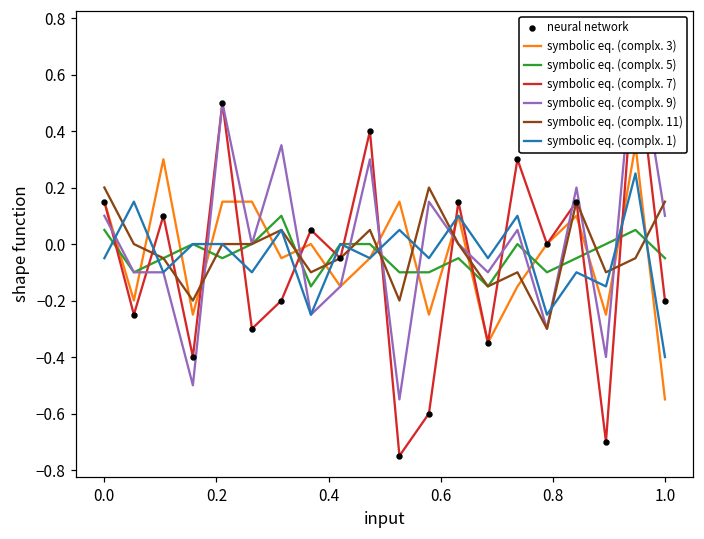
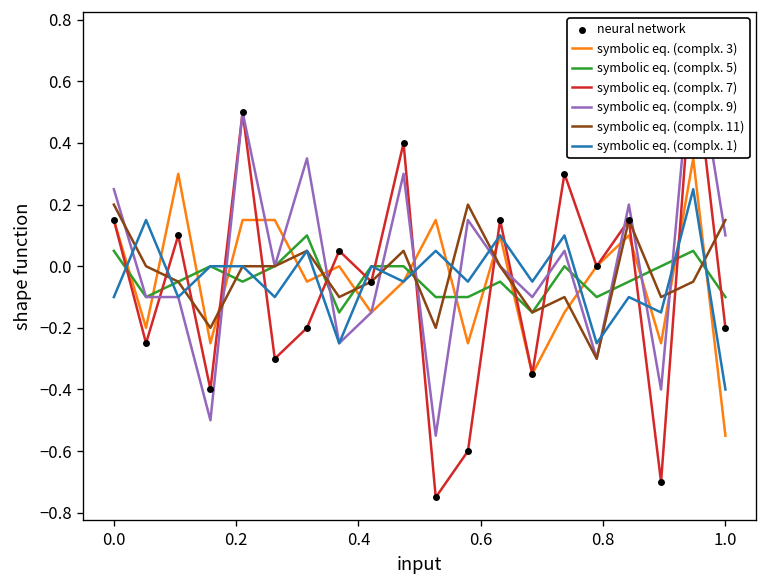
symbolic eq. (complx. 9), 0.0: 0.10 -> 0.25
symbolic eq. (complx. 1), 0.0: -0.05 -> -0.10
symbolic eq. (complx. 5), 1.0: -0.05 -> -0.10
